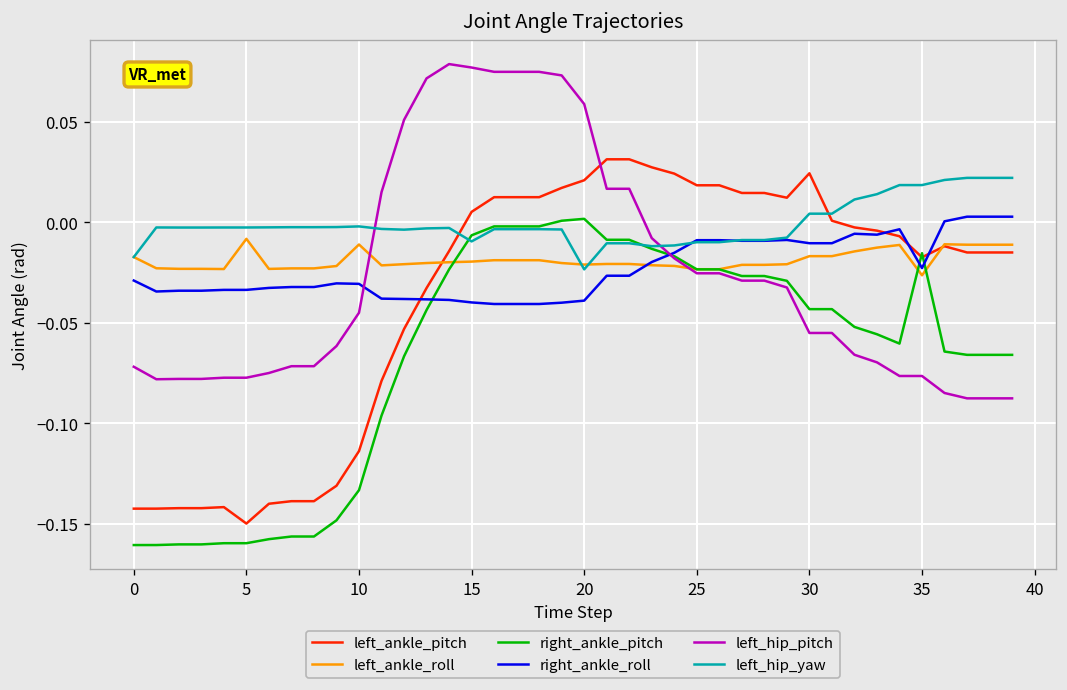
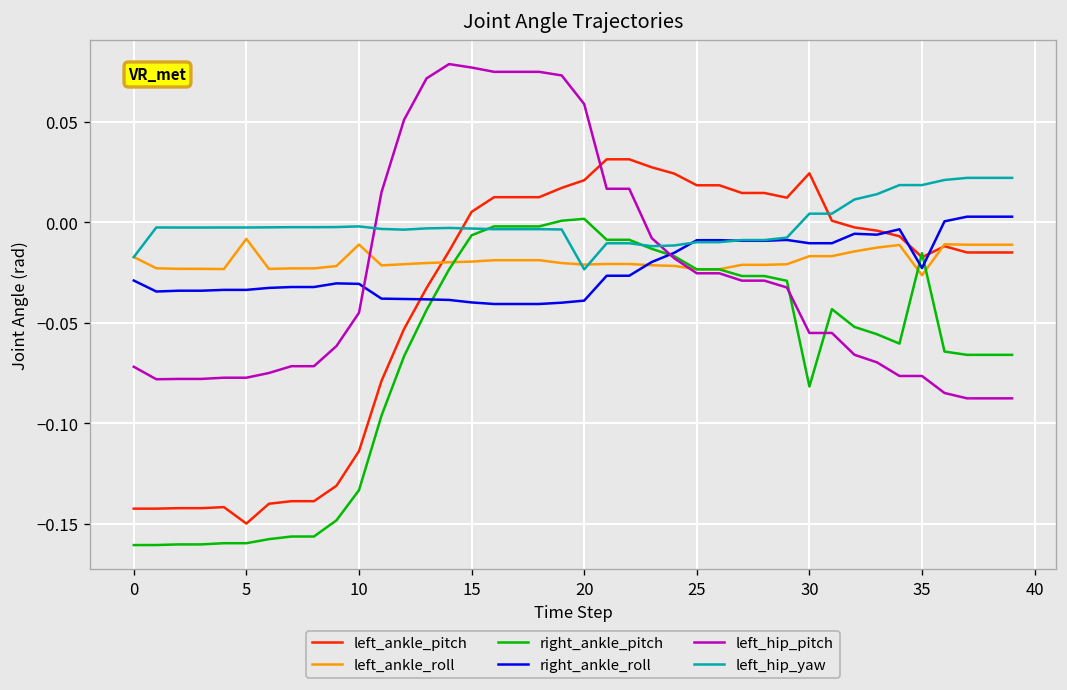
left_hip_yaw, 15: -0.009 -> -0.003
right_ankle_pitch, 30: -0.043 -> -0.082
